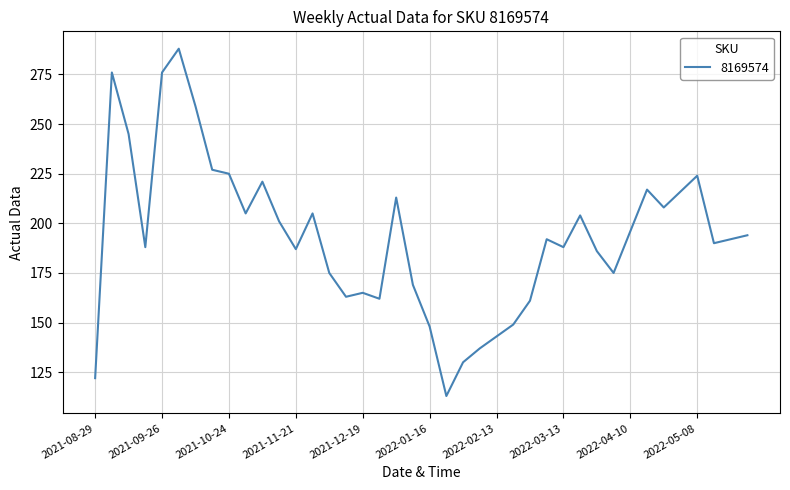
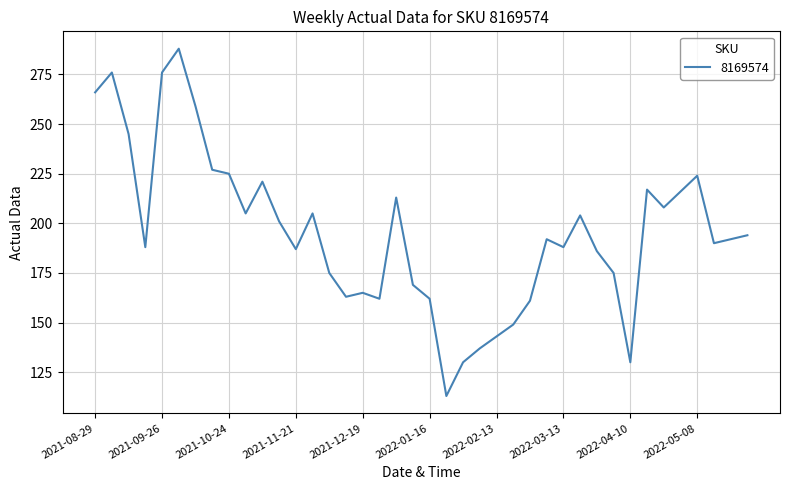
2021-08-29: 122 -> 266
2022-01-16: 148 -> 162
2022-04-10: 196 -> 130
